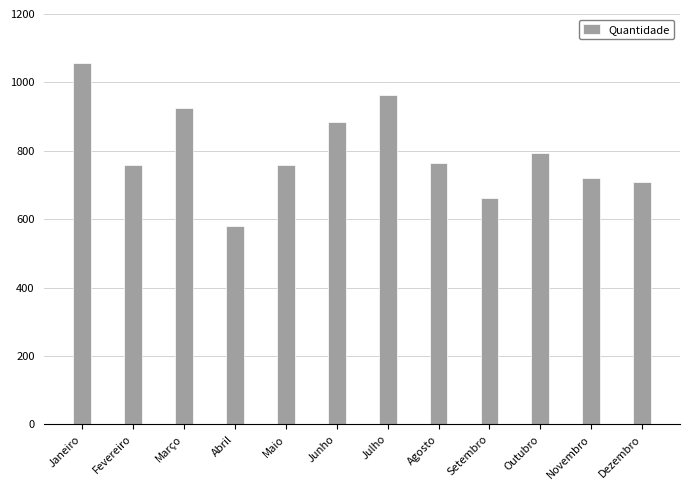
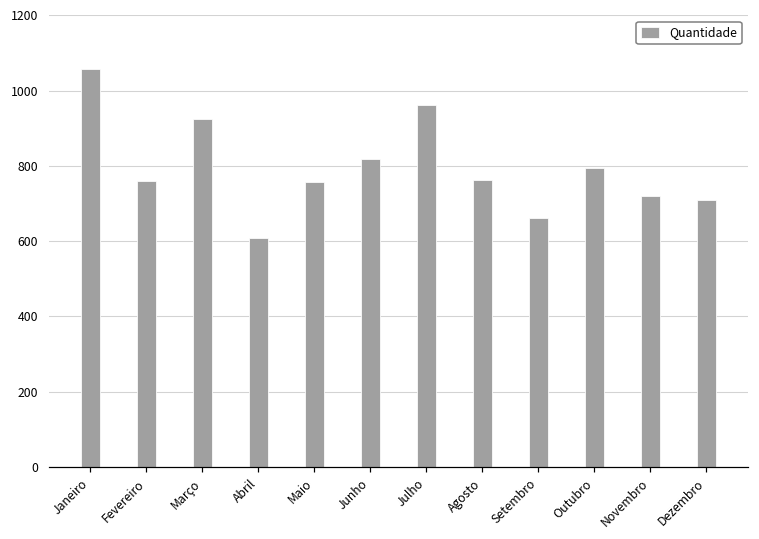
Abril: 580 -> 610
Junho: 880 -> 820
